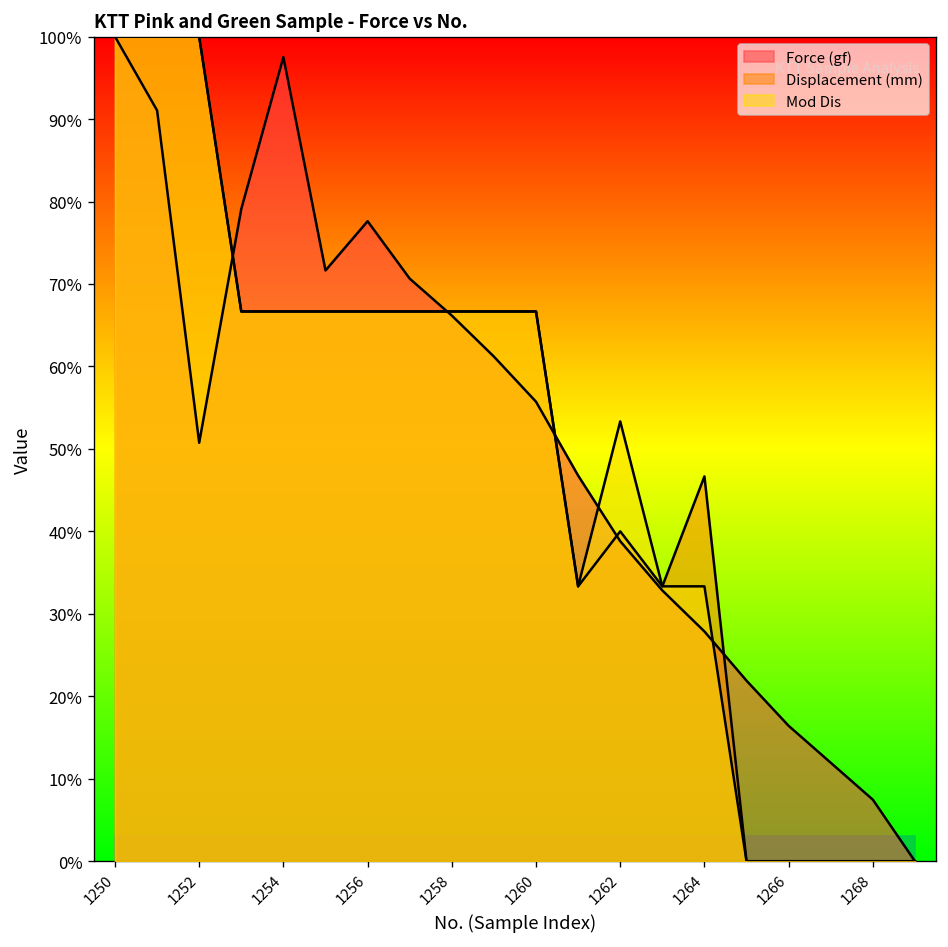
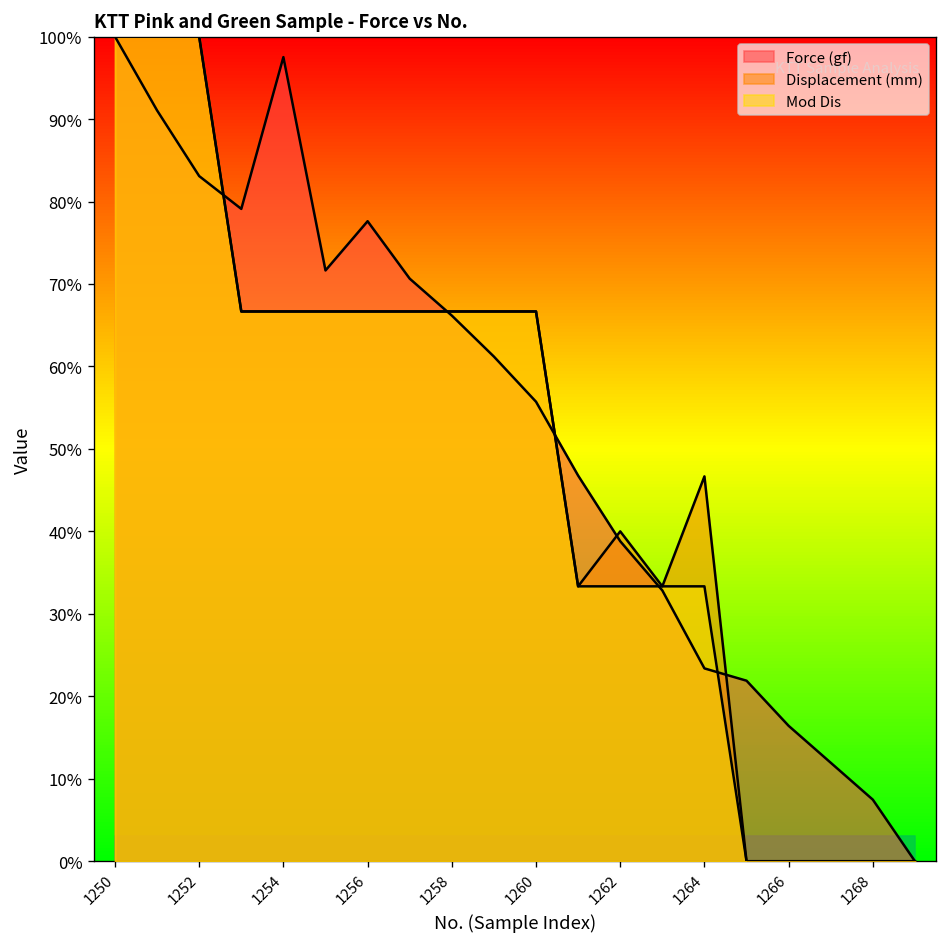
Force (gf), 1252: 51% -> 83%
Mod Dis, 1262: 53% -> 33%
Force (gf), 1264: 28% -> 23%
